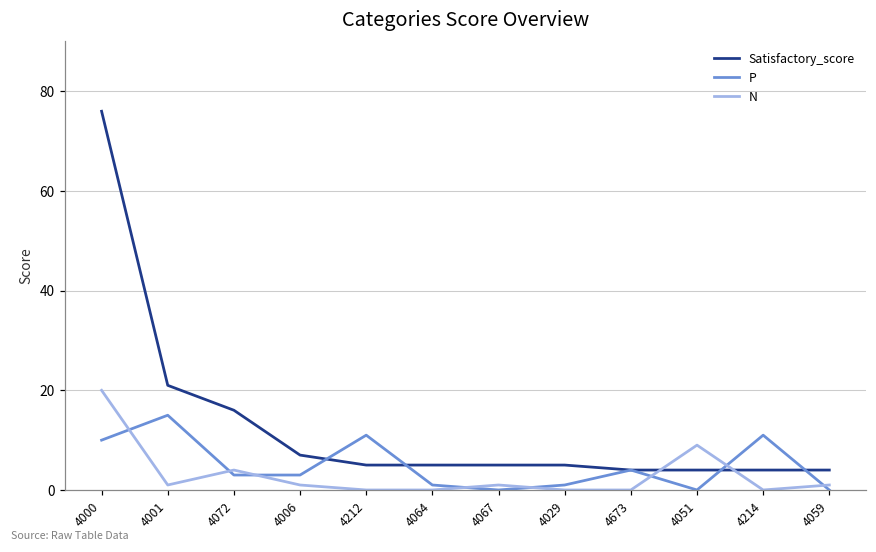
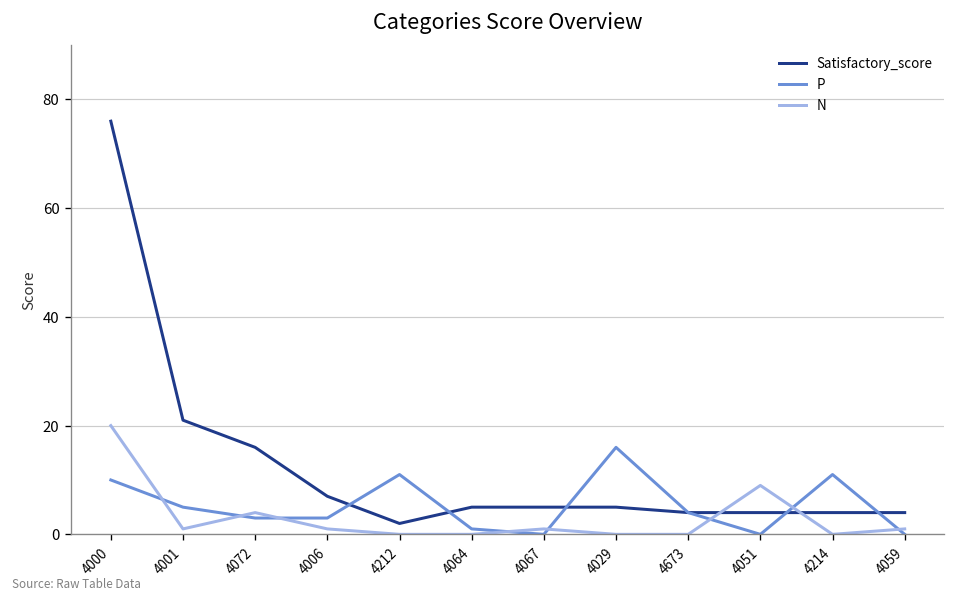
P, 4001: 15 -> 5
Satisfactory_score, 4212: 5 -> 2
P, 4029: 1 -> 16
